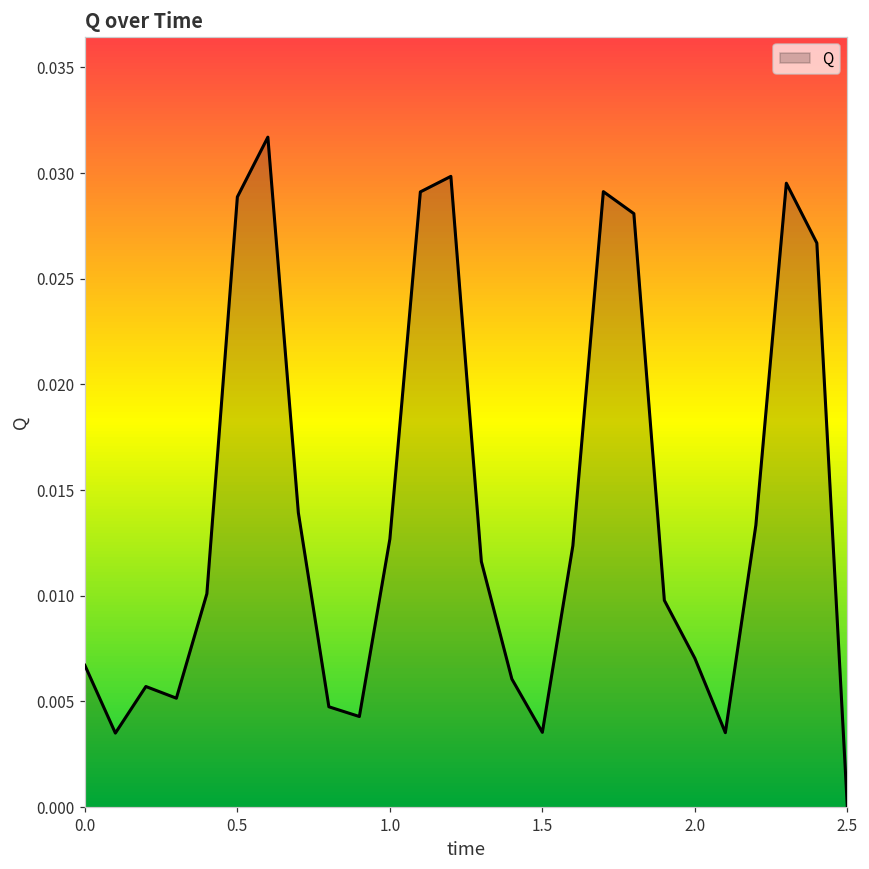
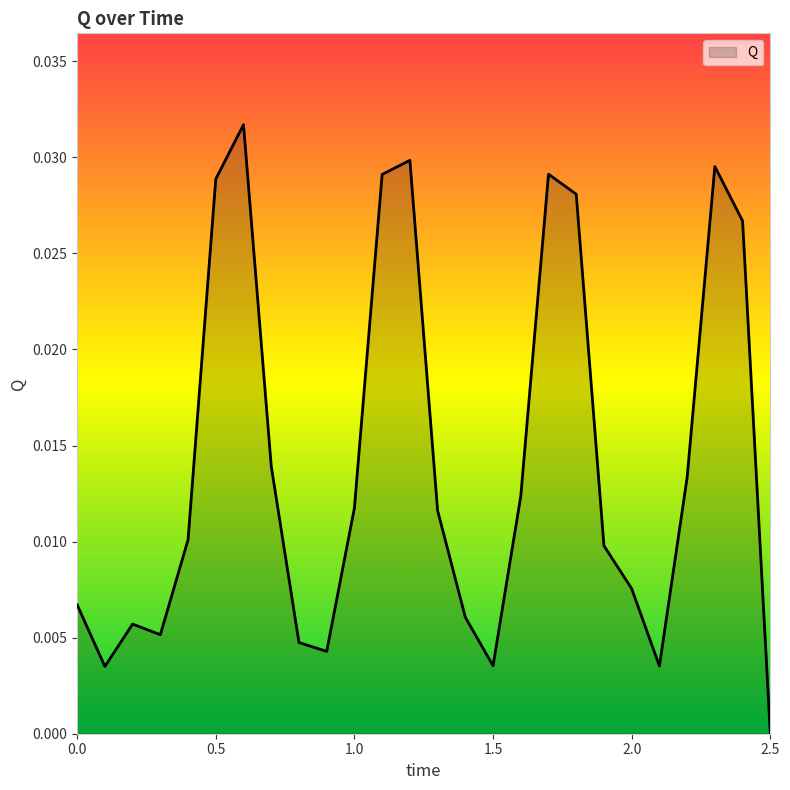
1.0: 0.0127 -> 0.0118
2.0: 0.0070 -> 0.0075
